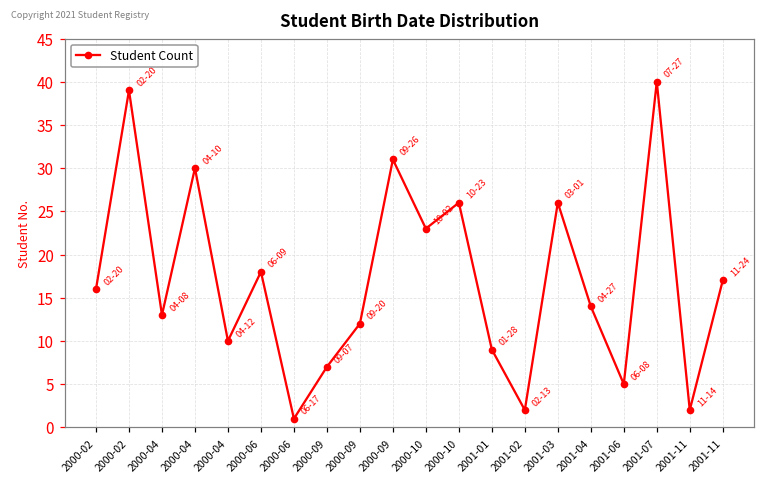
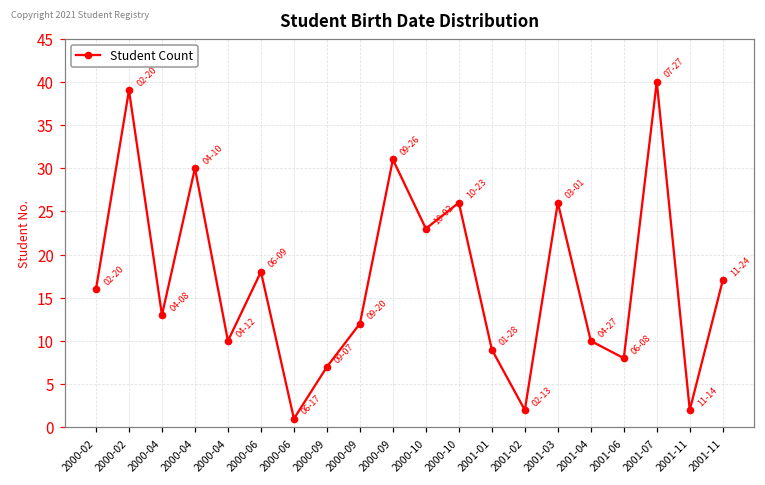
2001-04: 14 -> 10
2001-06: 5 -> 8
